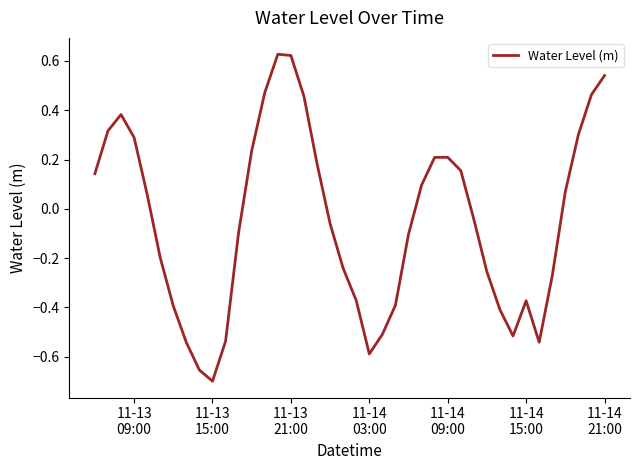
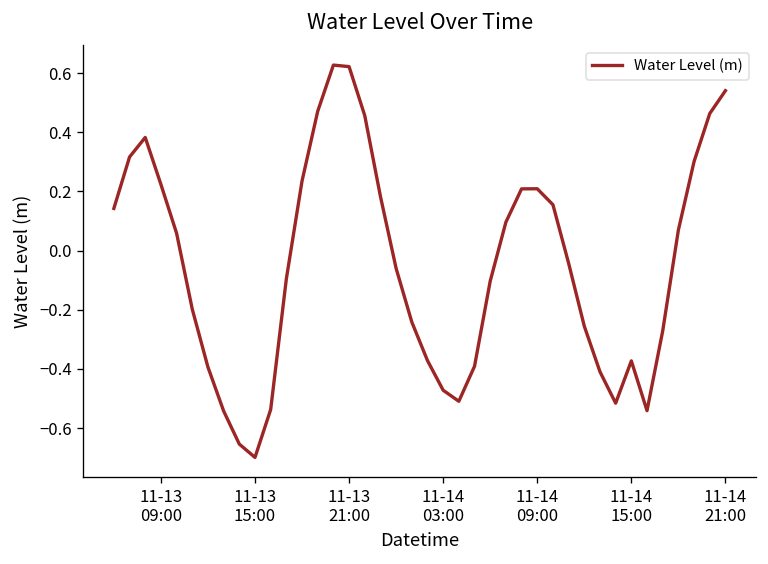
11-13 09:00: 0.29 -> 0.22
11-14 03:00: -0.59 -> -0.47
